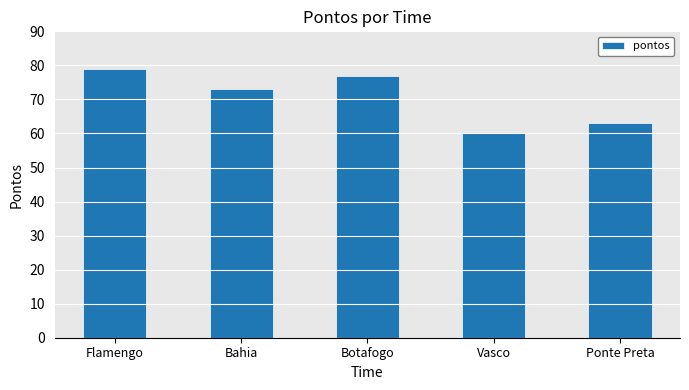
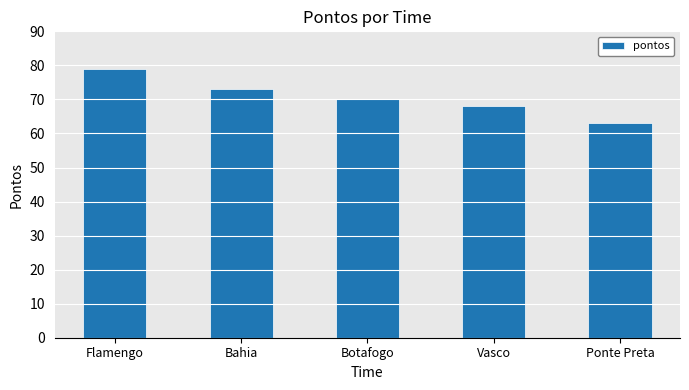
Botafogo: 77 -> 70
Vasco: 60 -> 68
